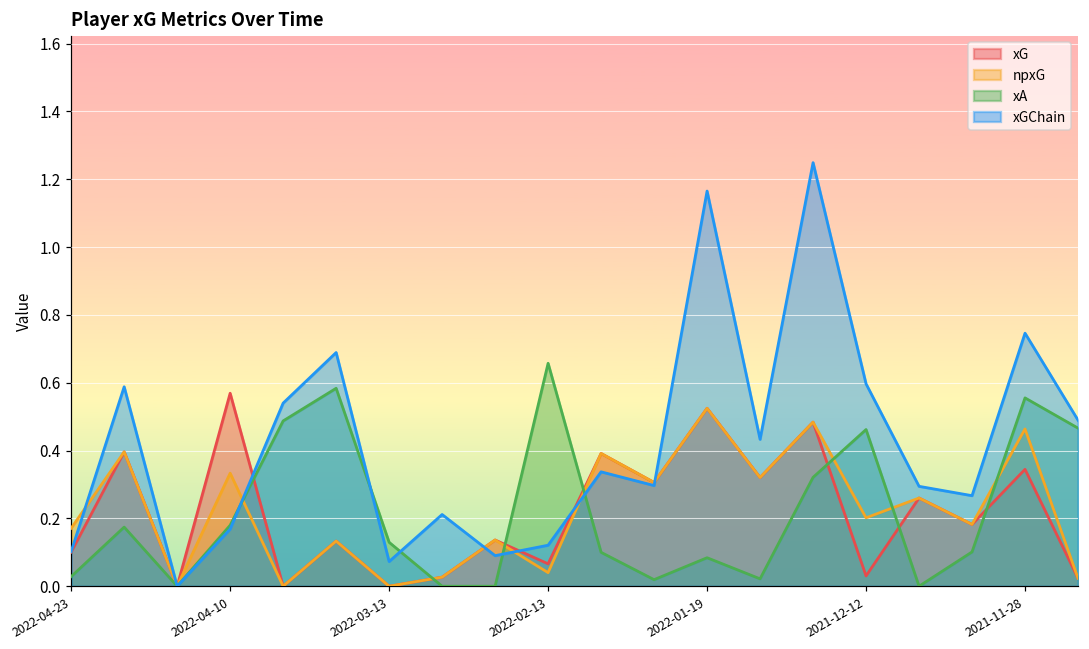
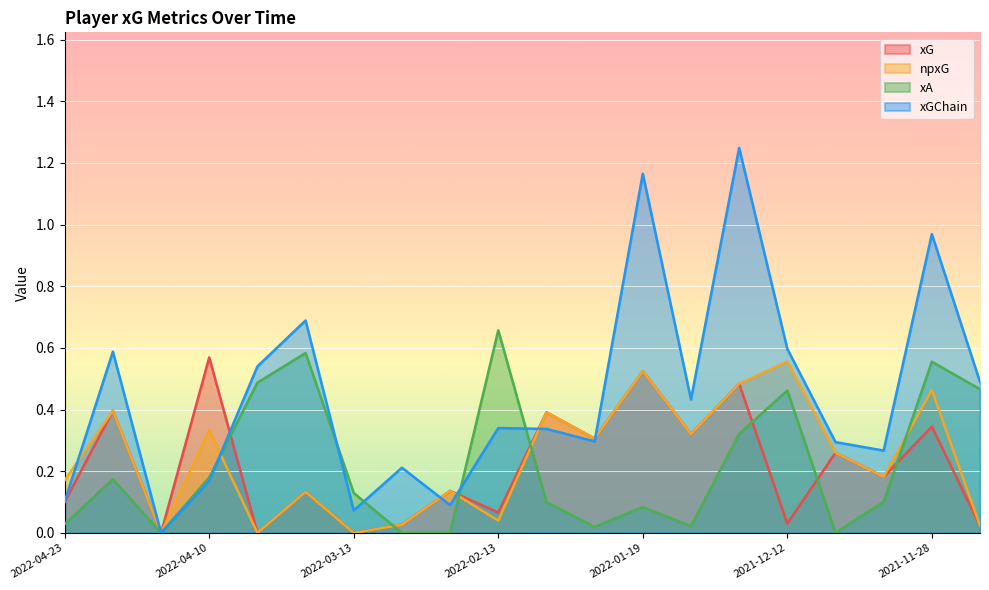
xGChain, 2022-02-13: 0.12 -> 0.34
npxG, 2021-12-12: 0.20 -> 0.56
xGChain, 2021-11-28: 0.75 -> 0.97
